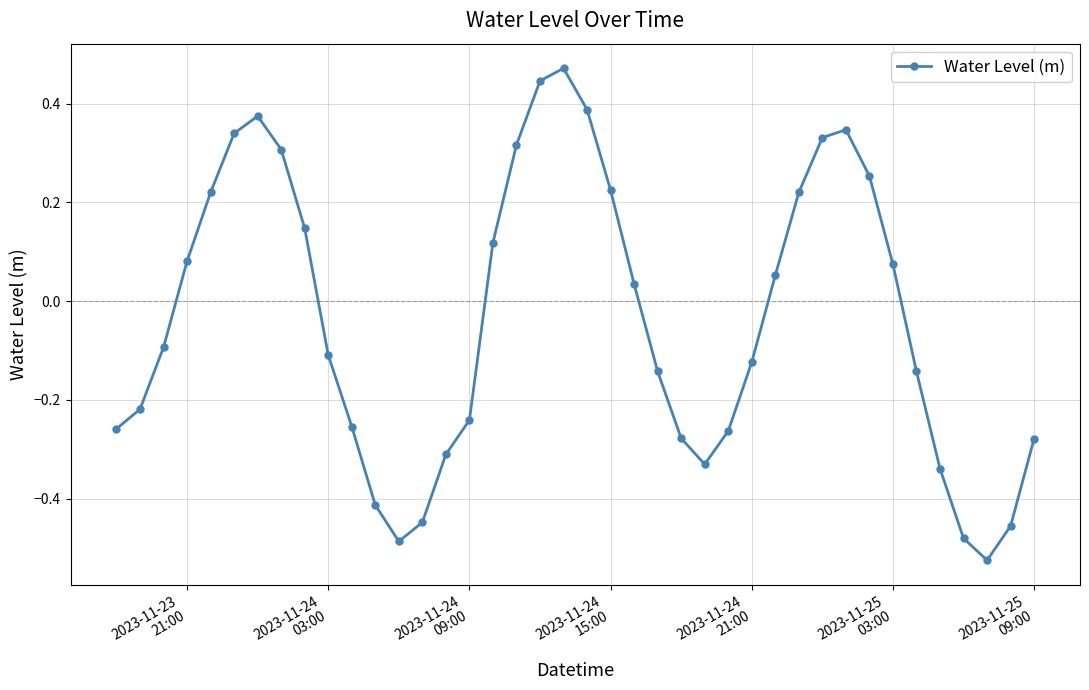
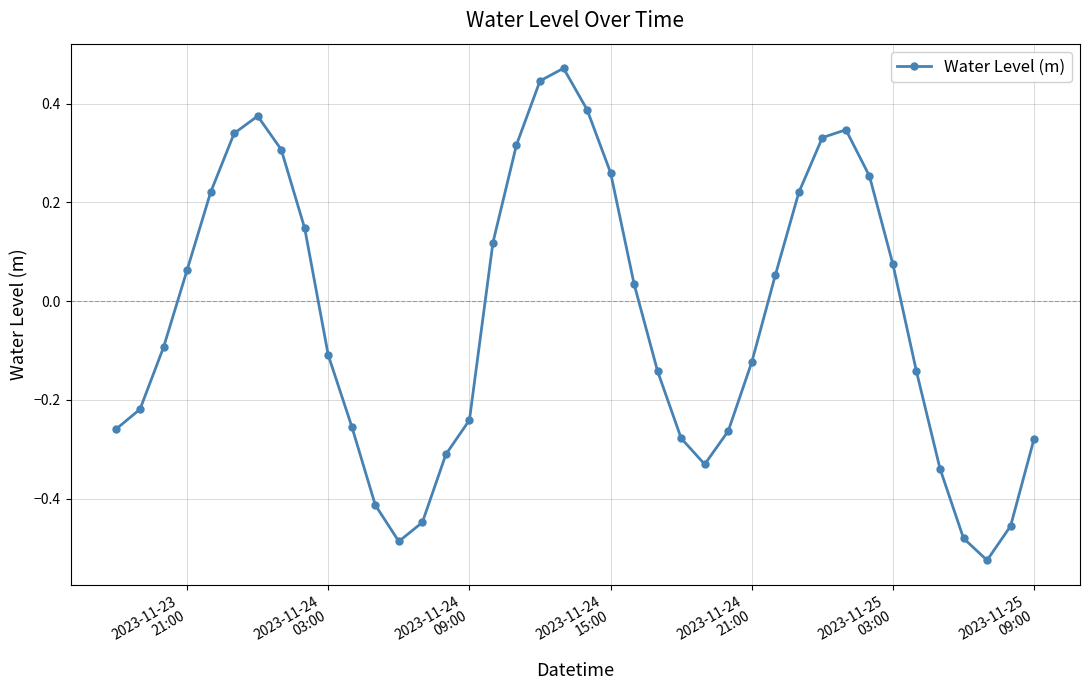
2023-11-23 21:00: 0.08 -> 0.06
2023-11-24 15:00: 0.22 -> 0.26
